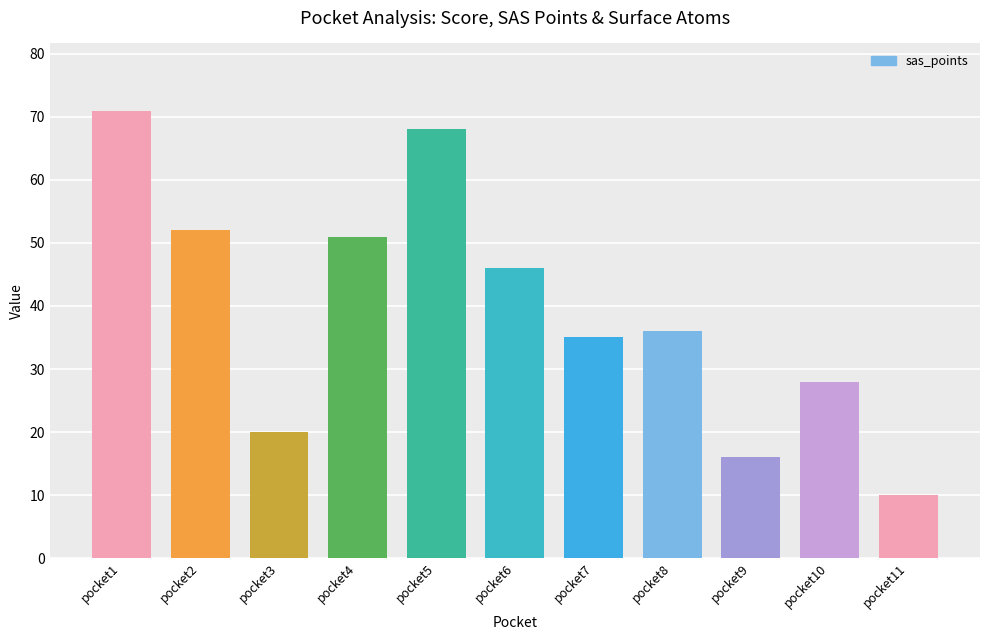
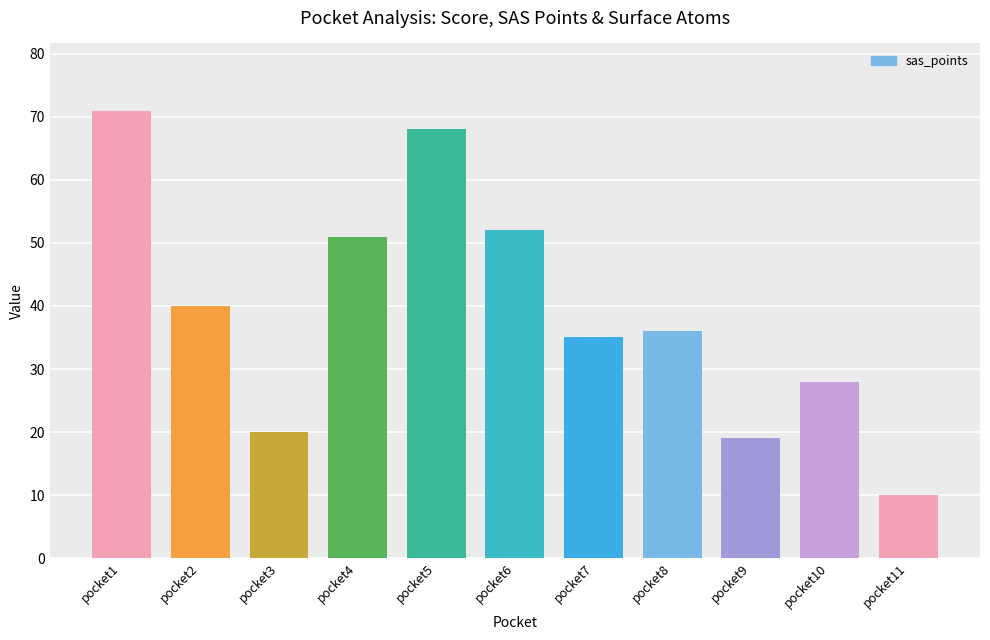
pocket2: 52 -> 40
pocket6: 46 -> 52
pocket9: 16 -> 19
